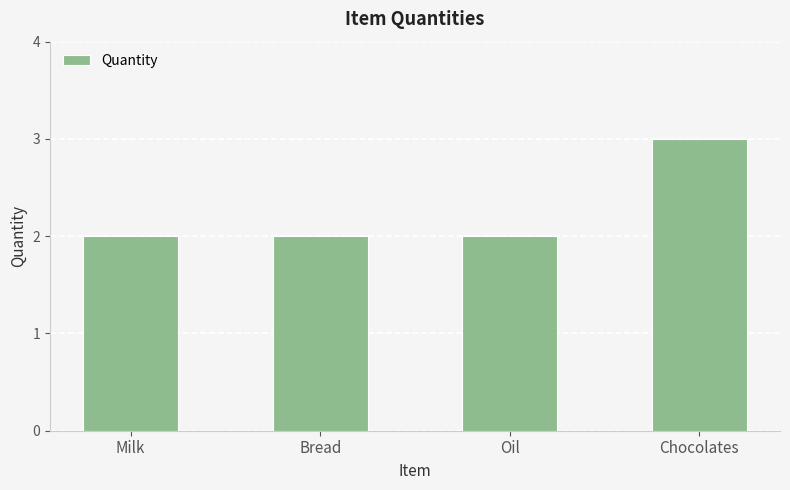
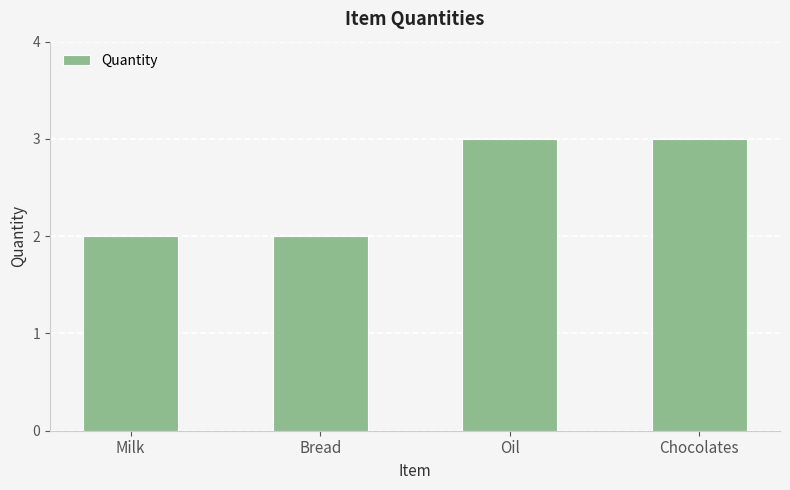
Oil: 2 -> 3
